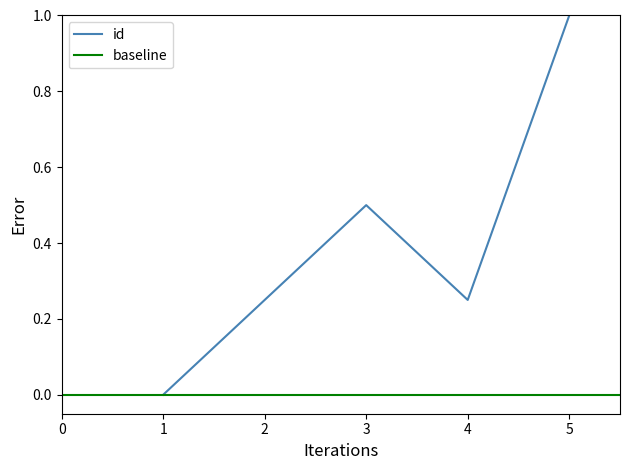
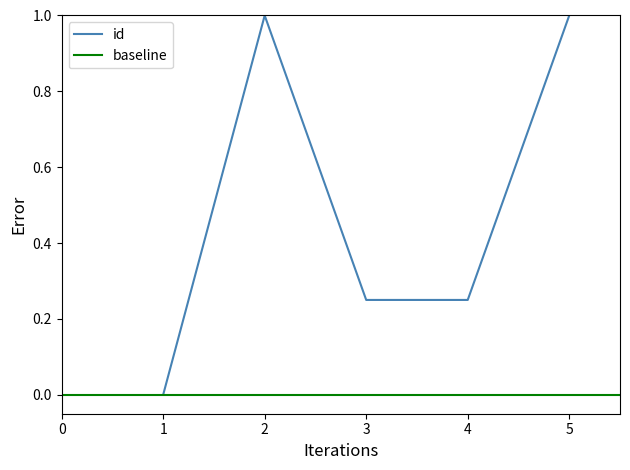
2: 0.25 -> 1.00
3: 0.50 -> 0.25
